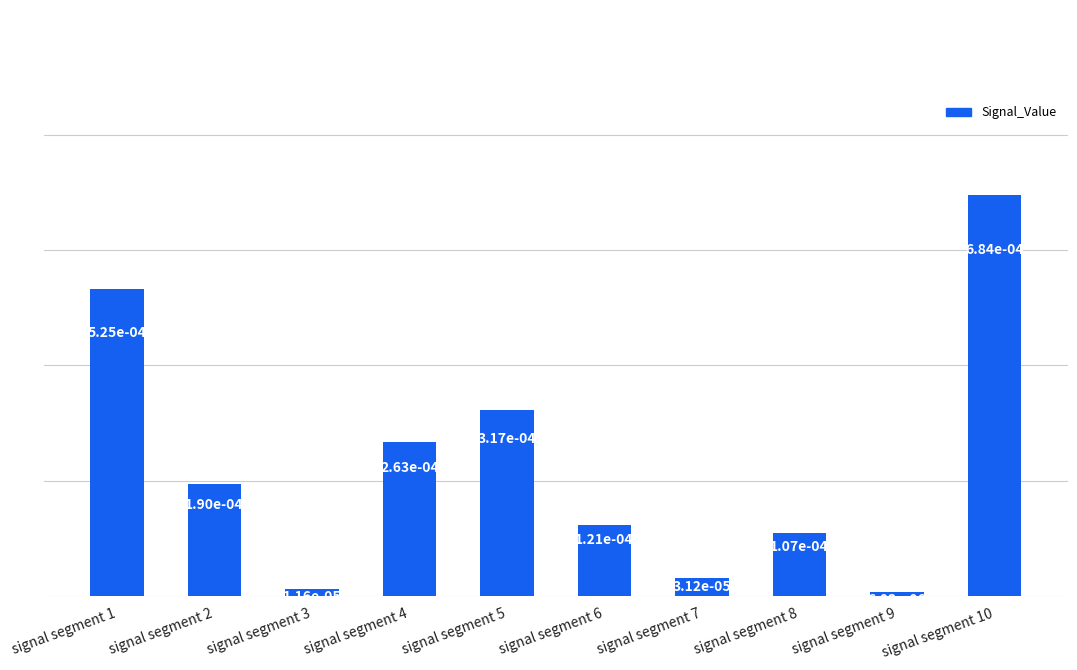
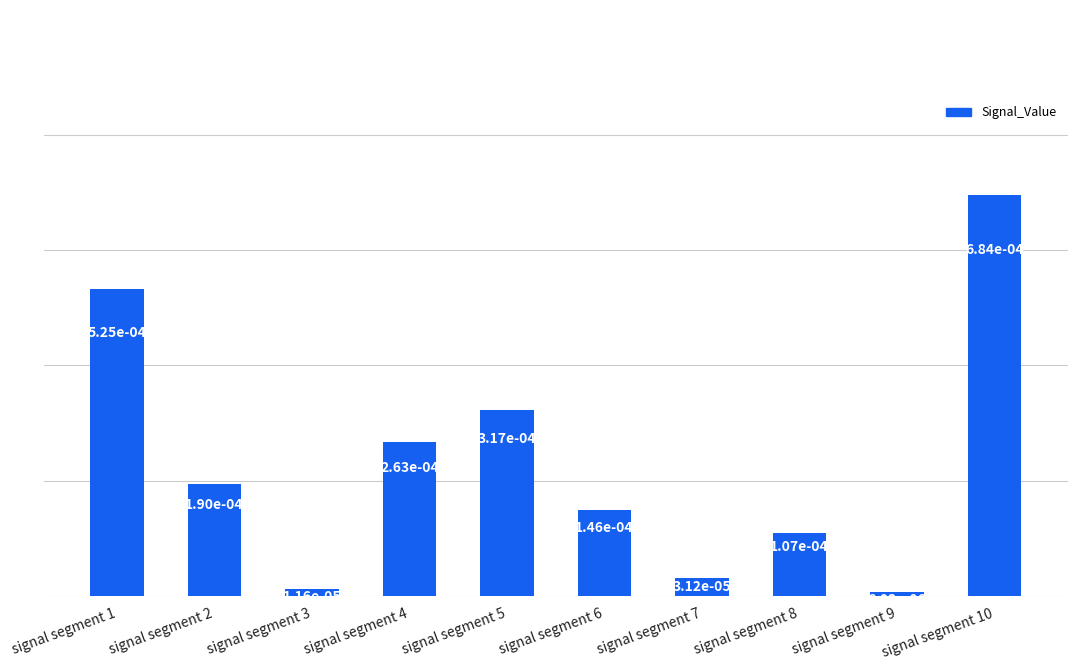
signal segment 6: 1.21e-04 -> 1.46e-04
